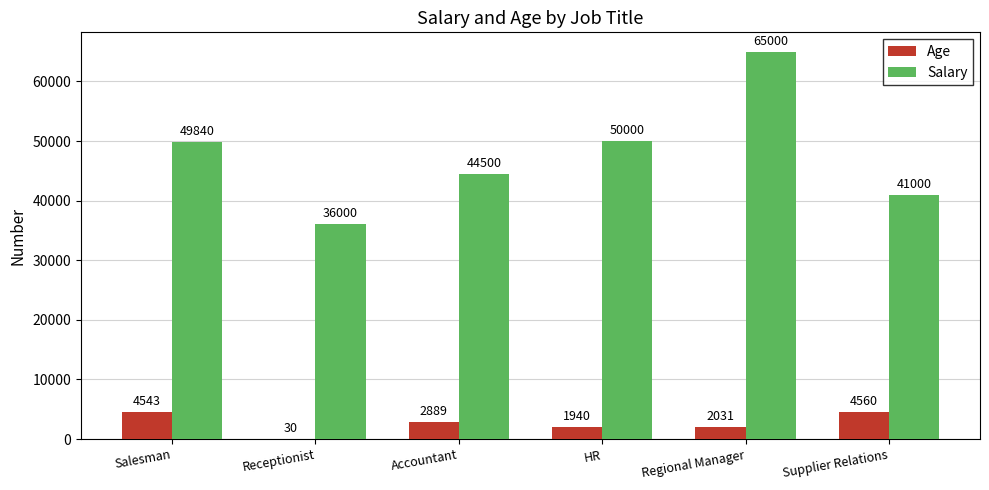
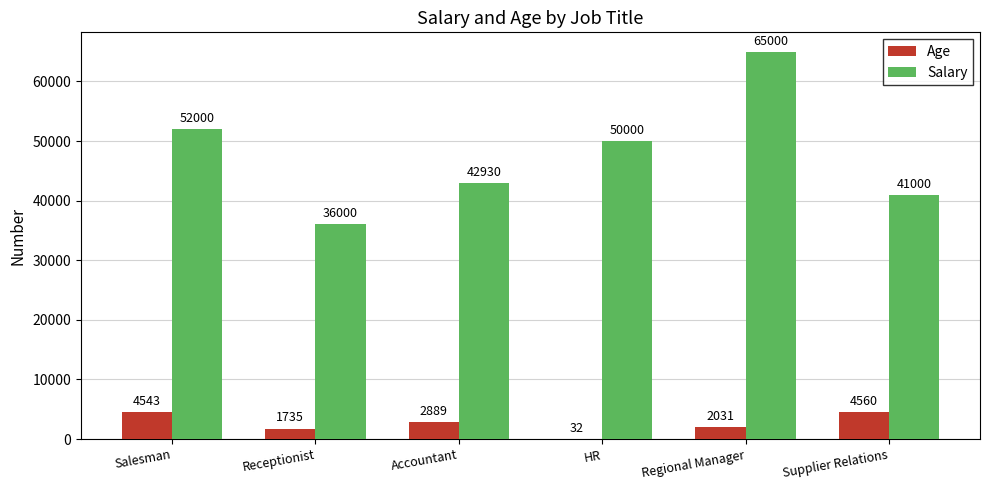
Salary, Salesman: 49840 -> 52000
Age, Receptionist: 30 -> 1735
Salary, Accountant: 44500 -> 42930
Age, HR: 1940 -> 32
